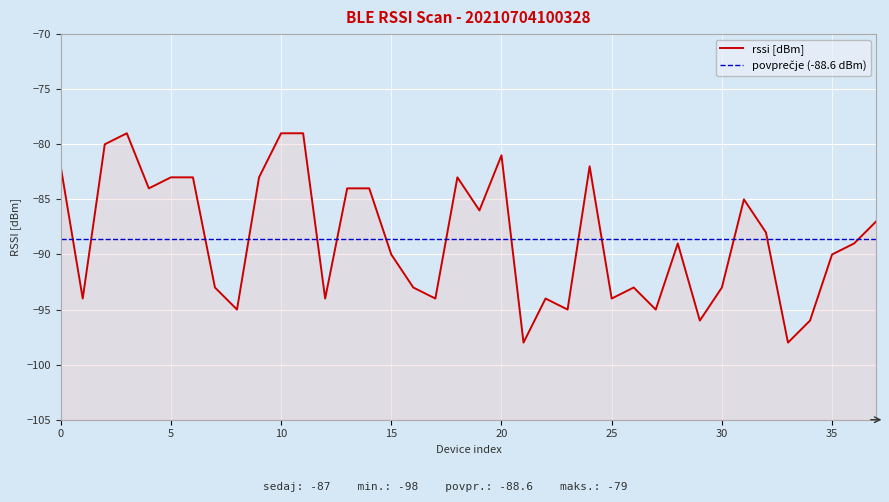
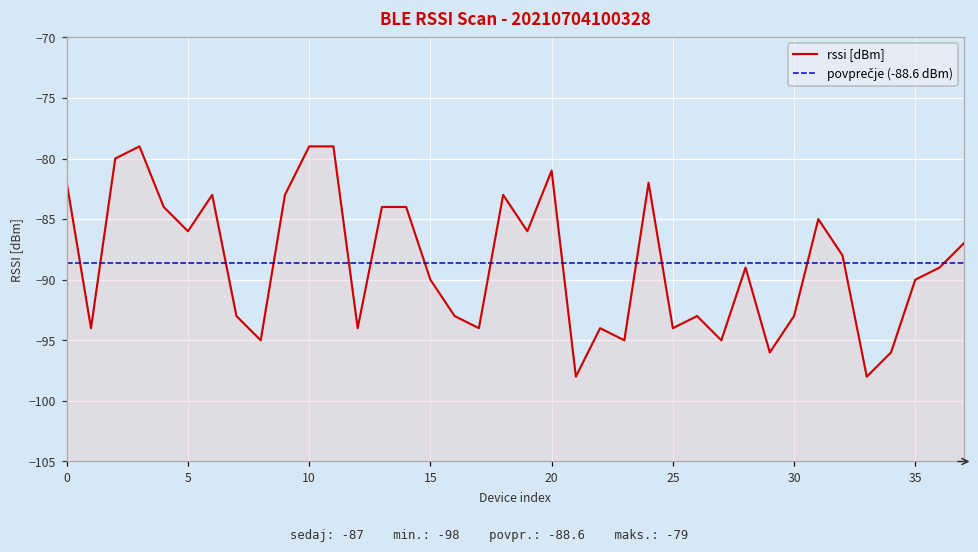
5: -83 -> -86
